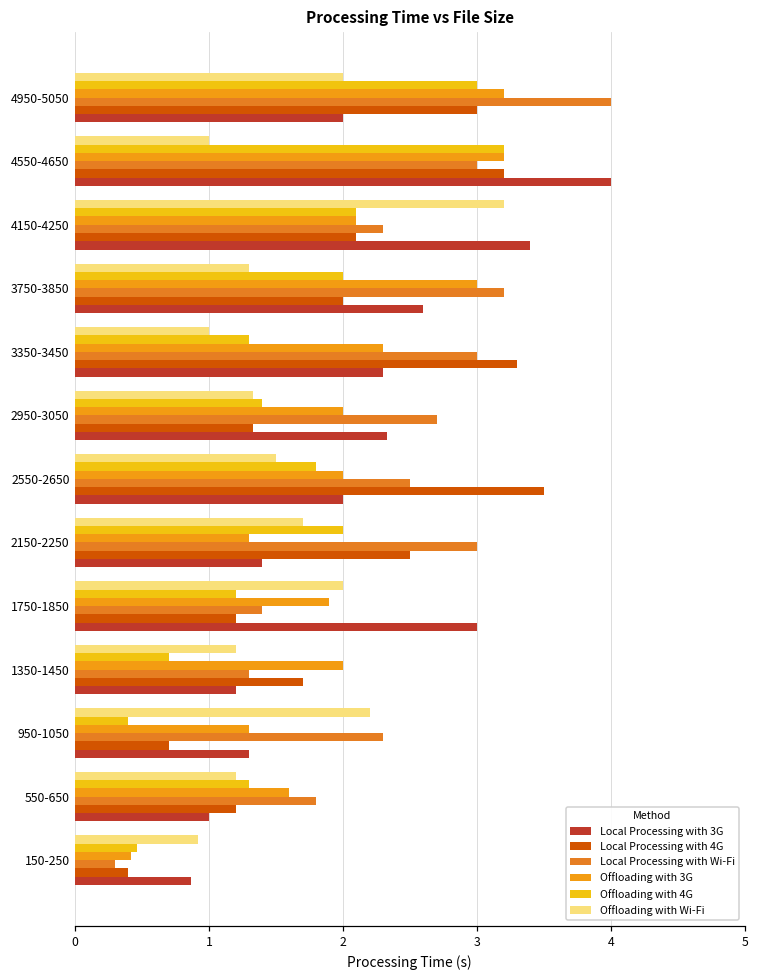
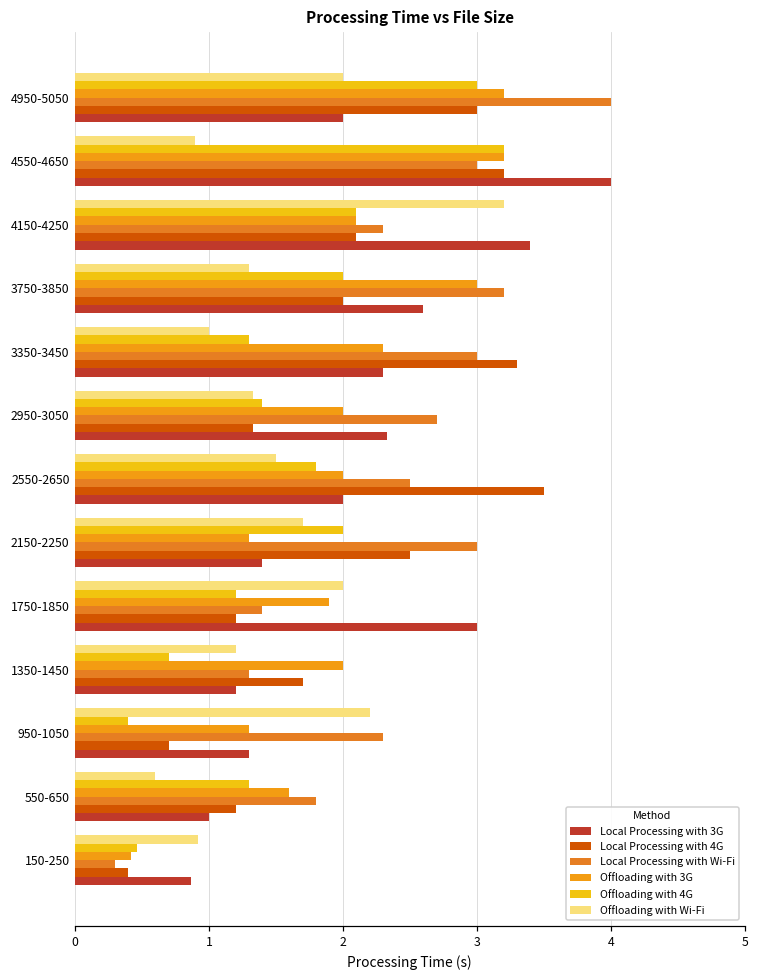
Offloading with Wi-Fi, 4550-4650: 1.0 -> 0.9
Offloading with Wi-Fi, 550-650: 1.2 -> 0.6
